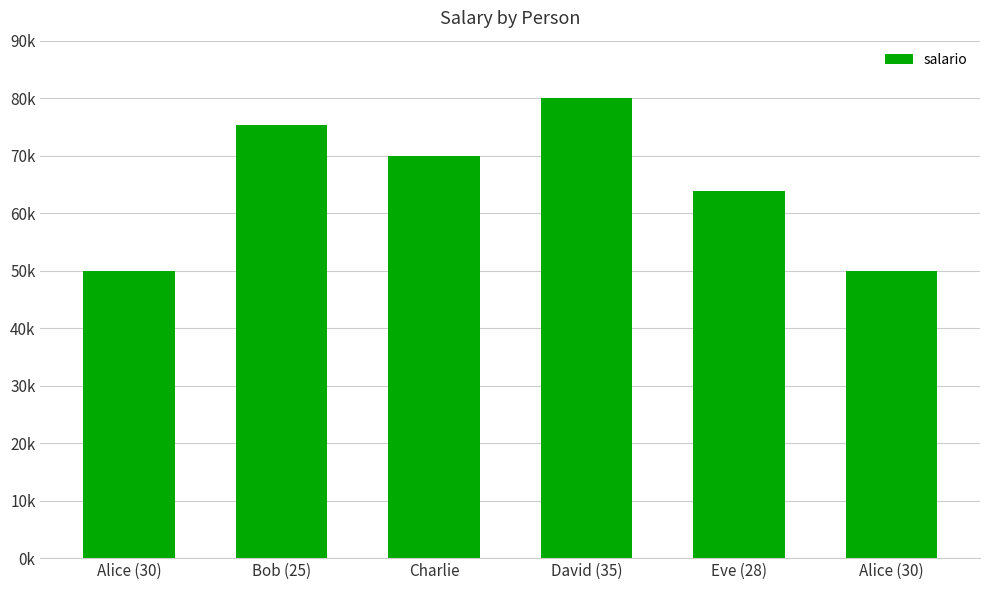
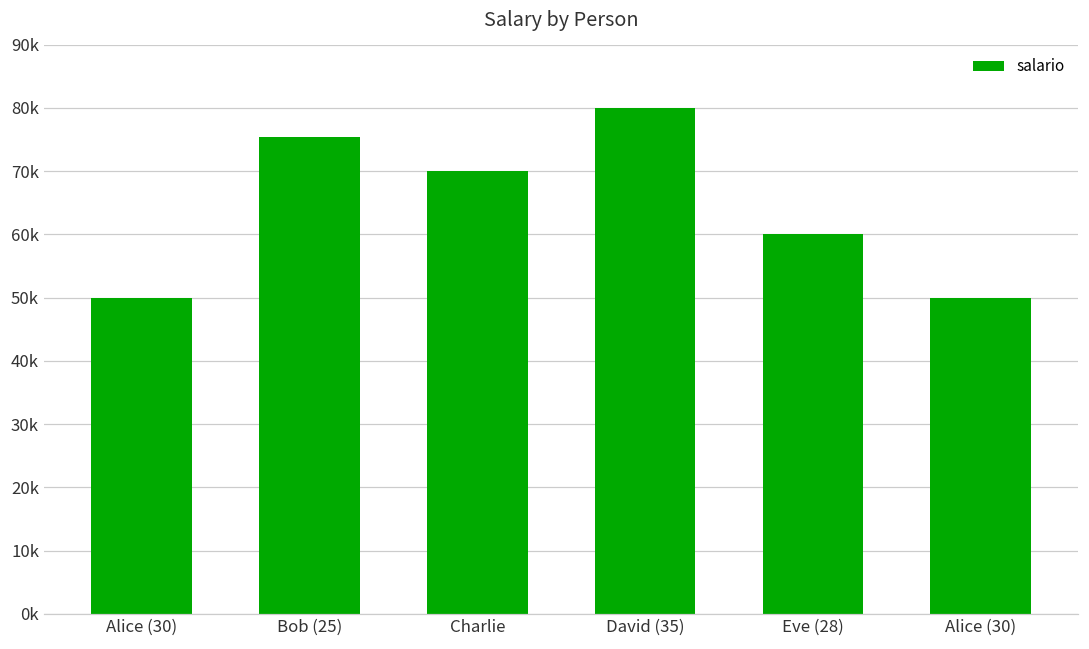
Eve (28): 64000 -> 60000
